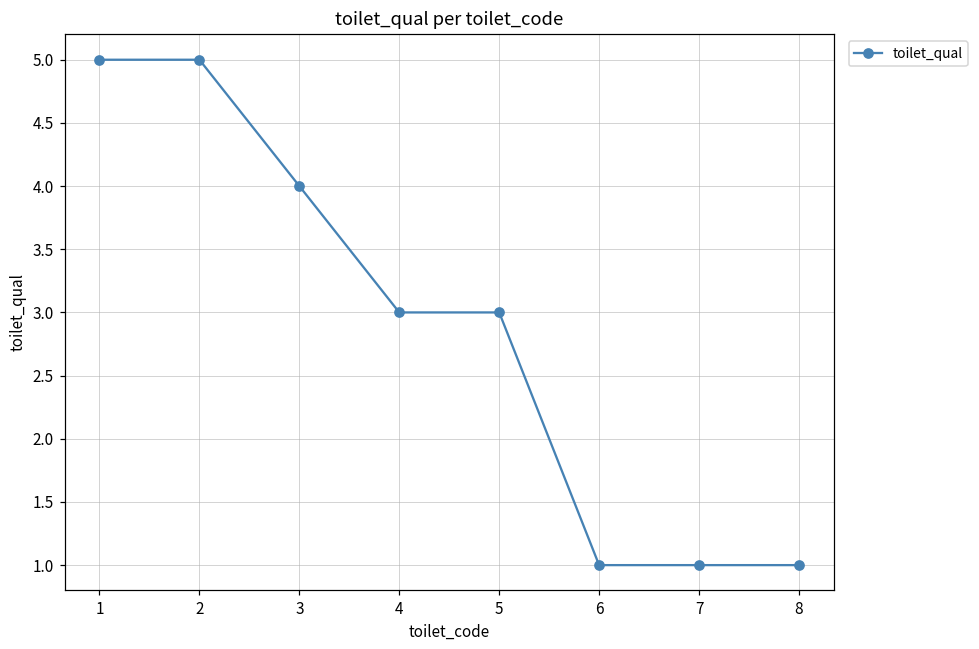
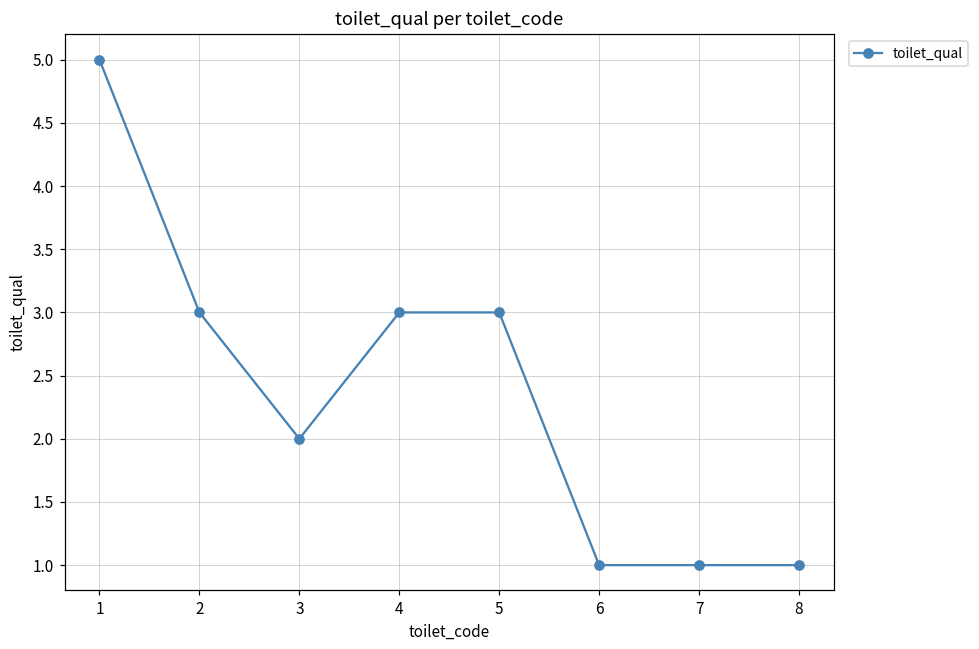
2: 5 -> 3
3: 4 -> 2
